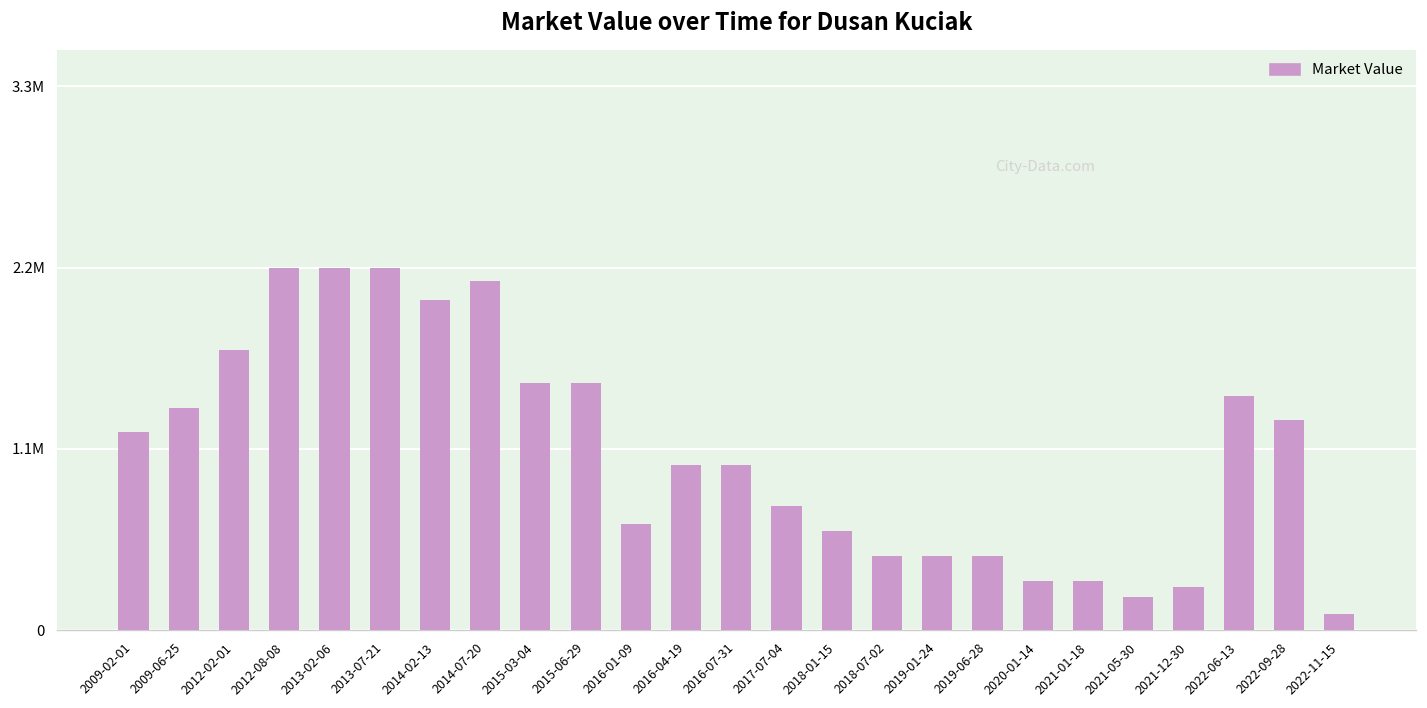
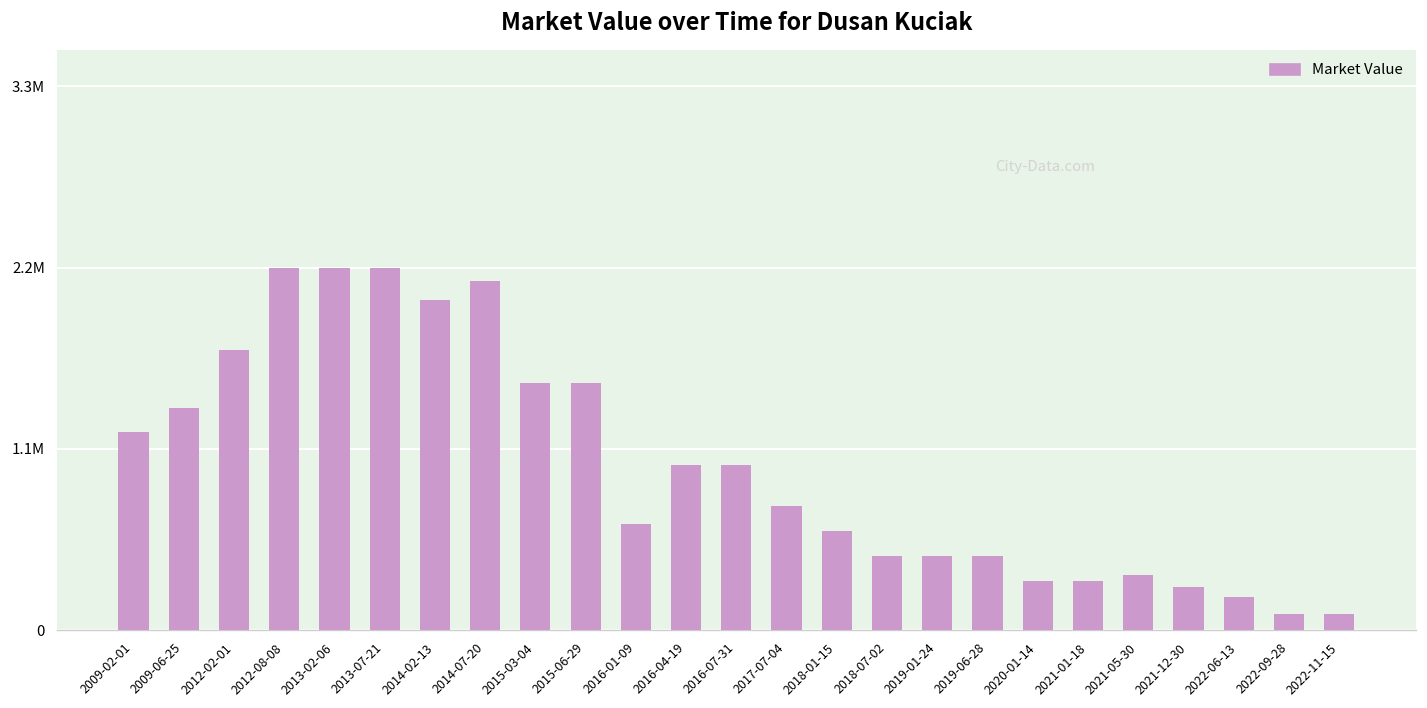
2021-05-30: 200000 -> 330000
2022-06-13: 1420000 -> 200000
2022-09-28: 1280000 -> 100000
